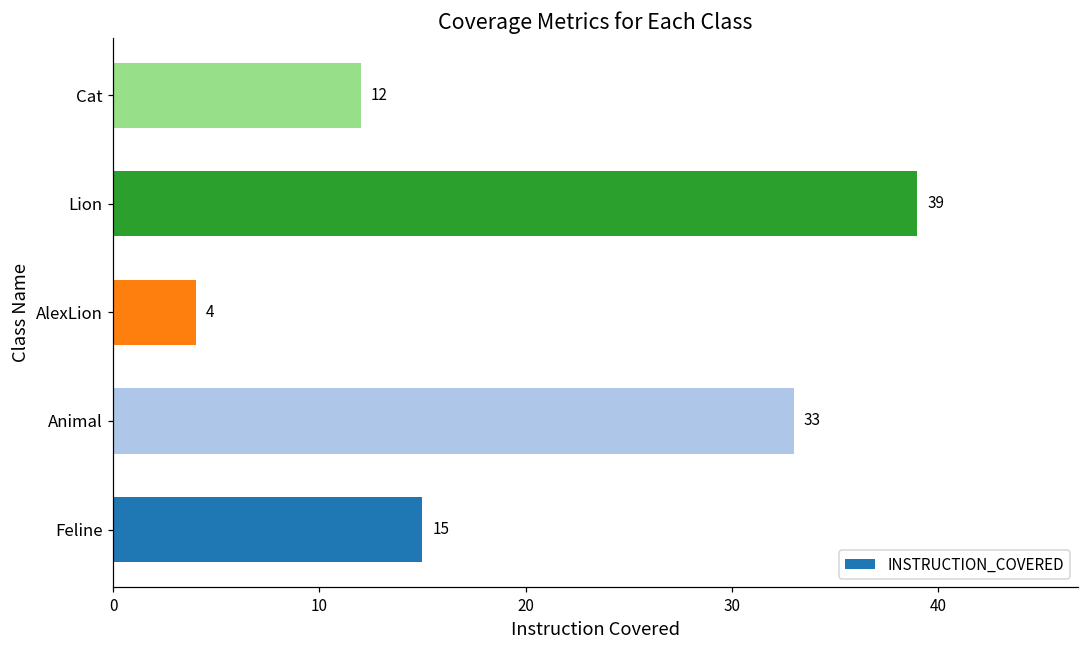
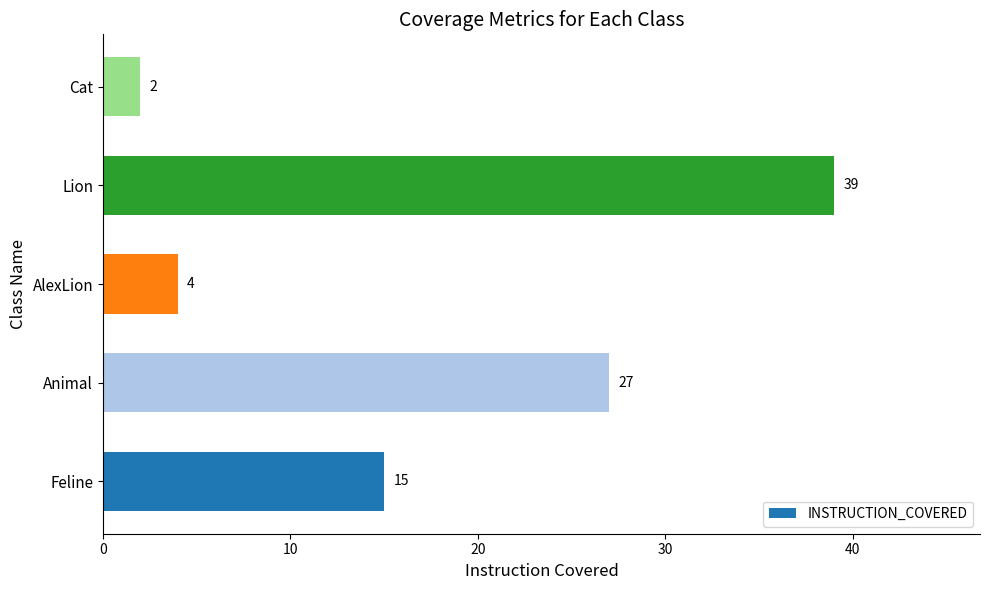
Cat: 12 -> 2
Animal: 33 -> 27
